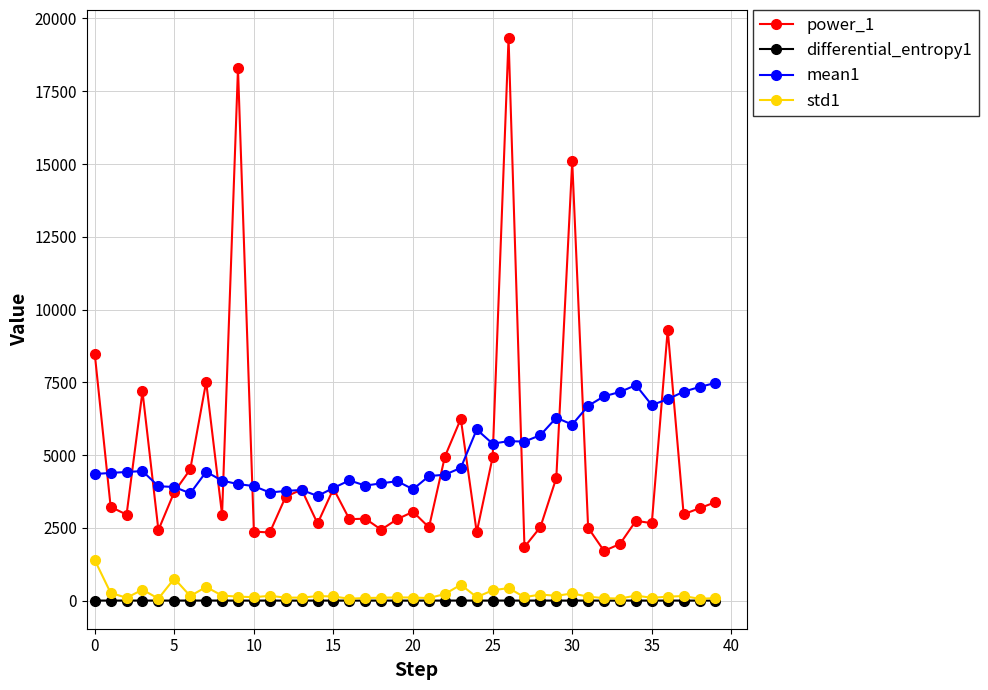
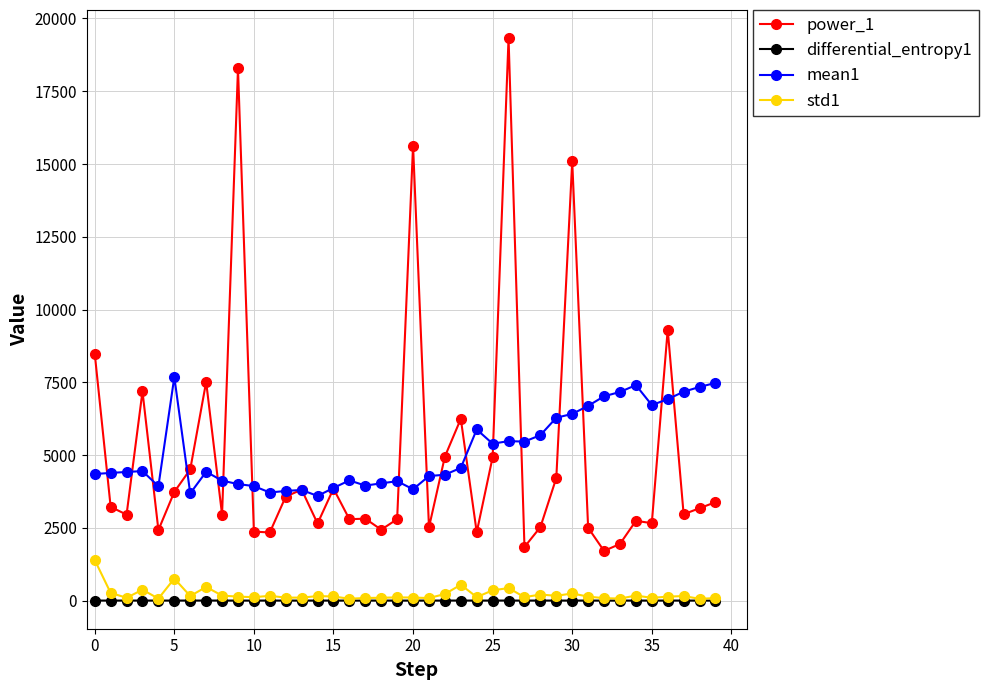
mean1, 5: 3900 -> 7700
power_1, 20: 3100 -> 15600
mean1, 30: 6000 -> 6400
